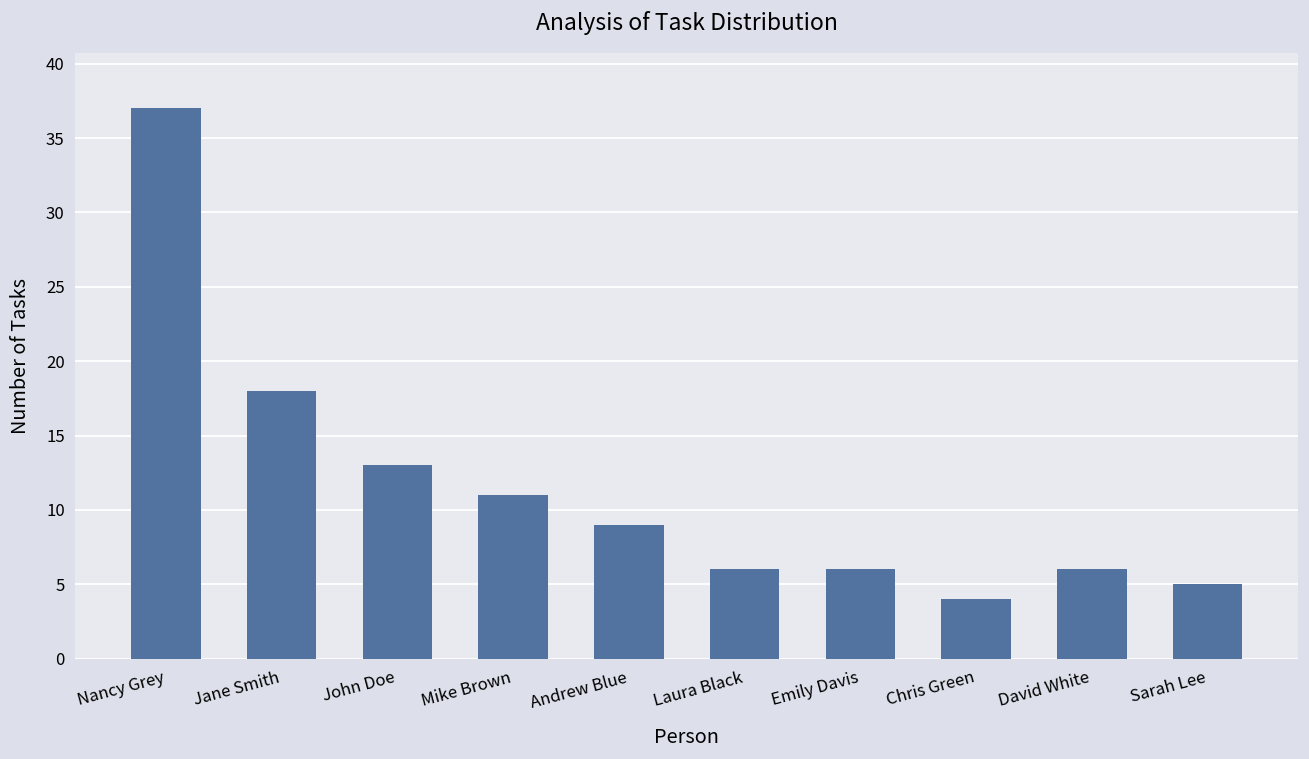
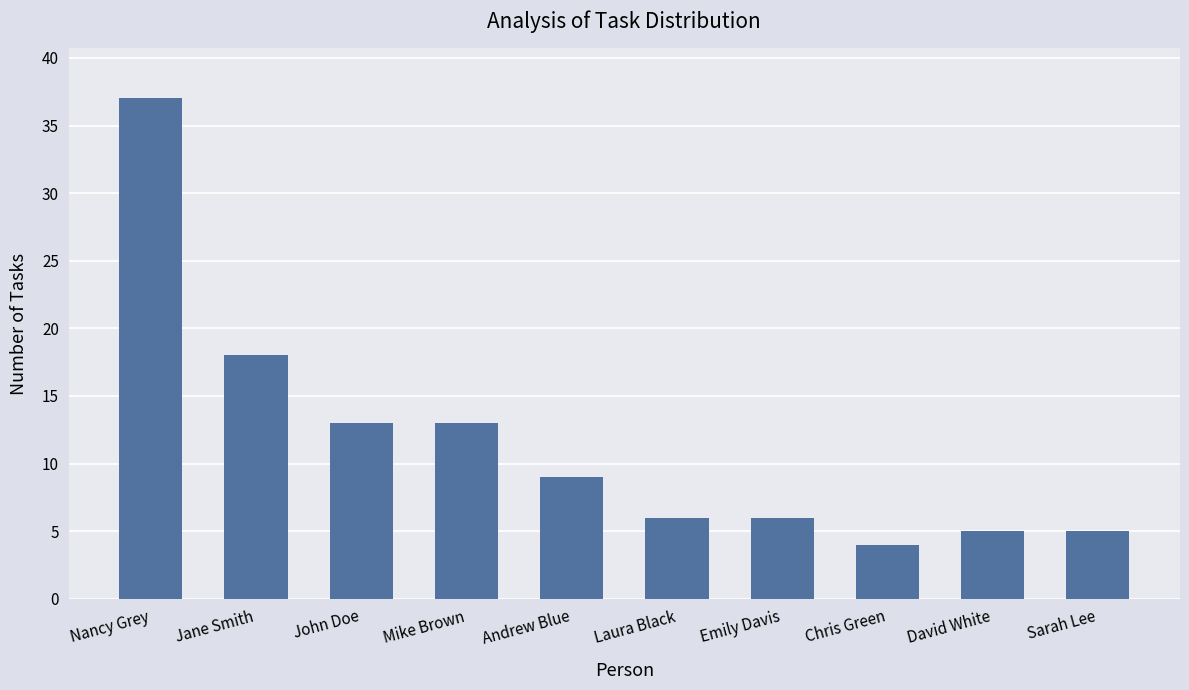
Mike Brown: 11 -> 13
David White: 6 -> 5
